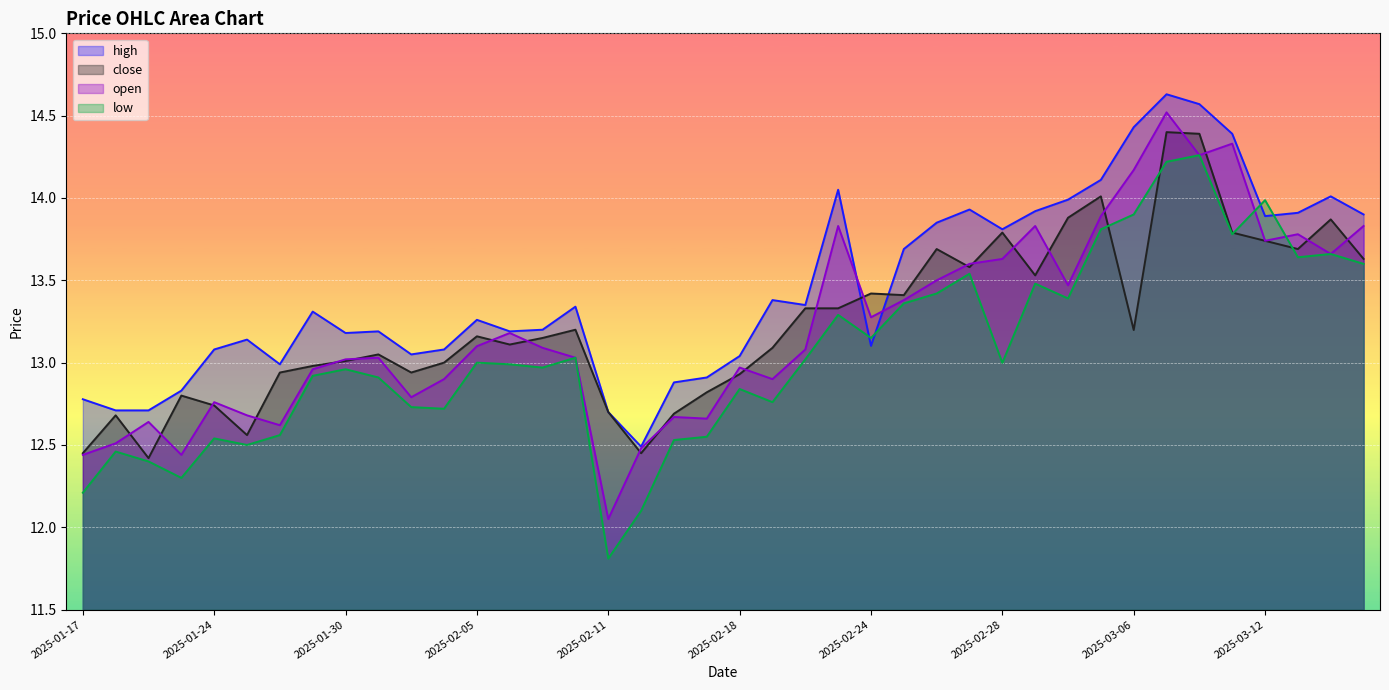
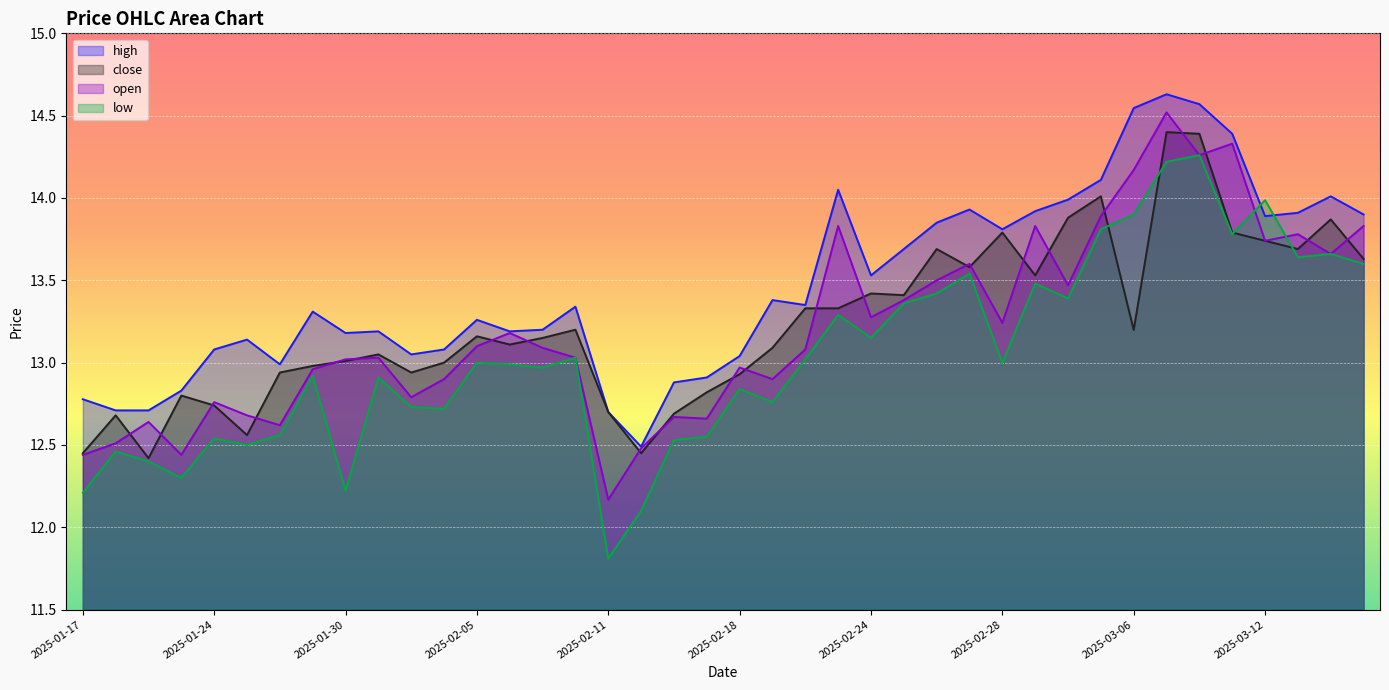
low, 2025-01-30: 12.96 -> 12.22
open, 2025-02-11: 12.05 -> 12.17
high, 2025-02-24: 13.10 -> 13.53
open, 2025-02-28: 13.63 -> 13.24
high, 2025-03-06: 14.43 -> 14.55
